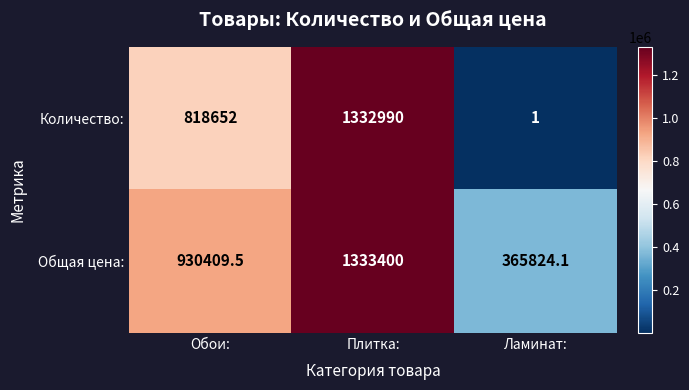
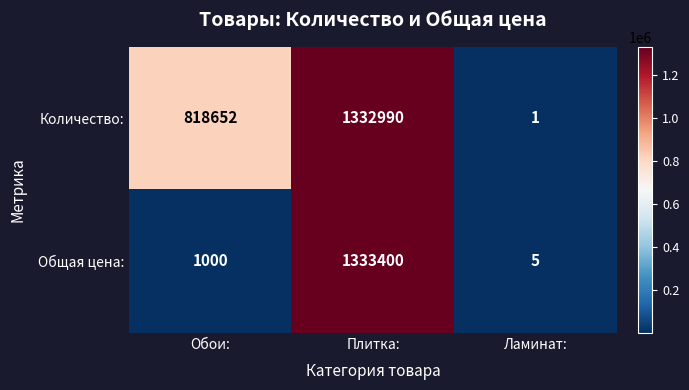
Общая цена:, Обои:: 930409.5 -> 1000
Общая цена:, Ламинат:: 365824.1 -> 5
